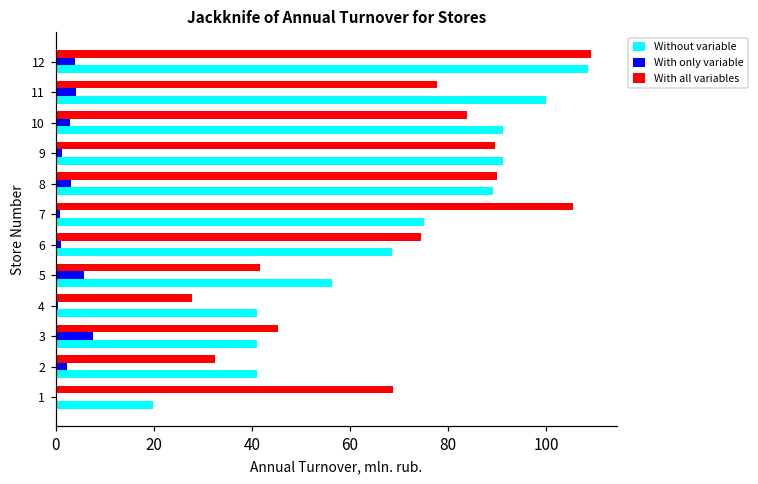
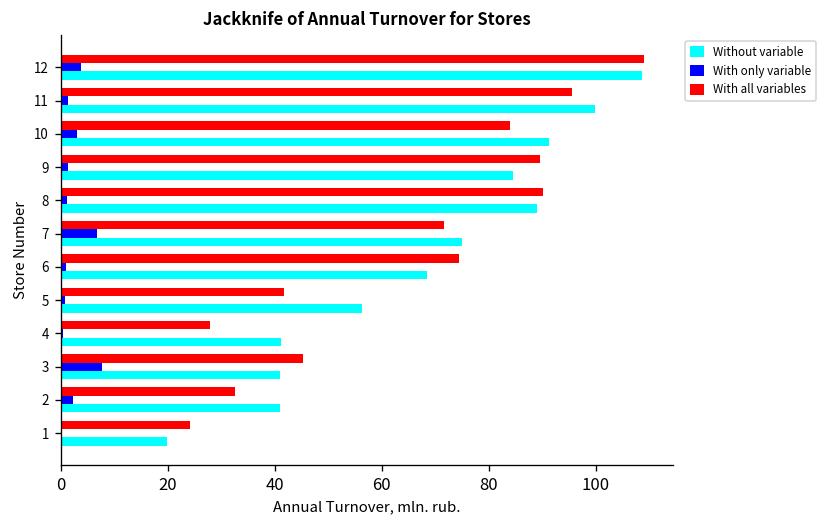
With all variables, 11: 78 -> 95
With only variable, 11: 4 -> 1
Without variable, 9: 91 -> 85
With only variable, 8: 3 -> 1
With all variables, 7: 105 -> 72
With only variable, 7: 1 -> 7
With only variable, 5: 6 -> 1
With all variables, 1: 69 -> 24
